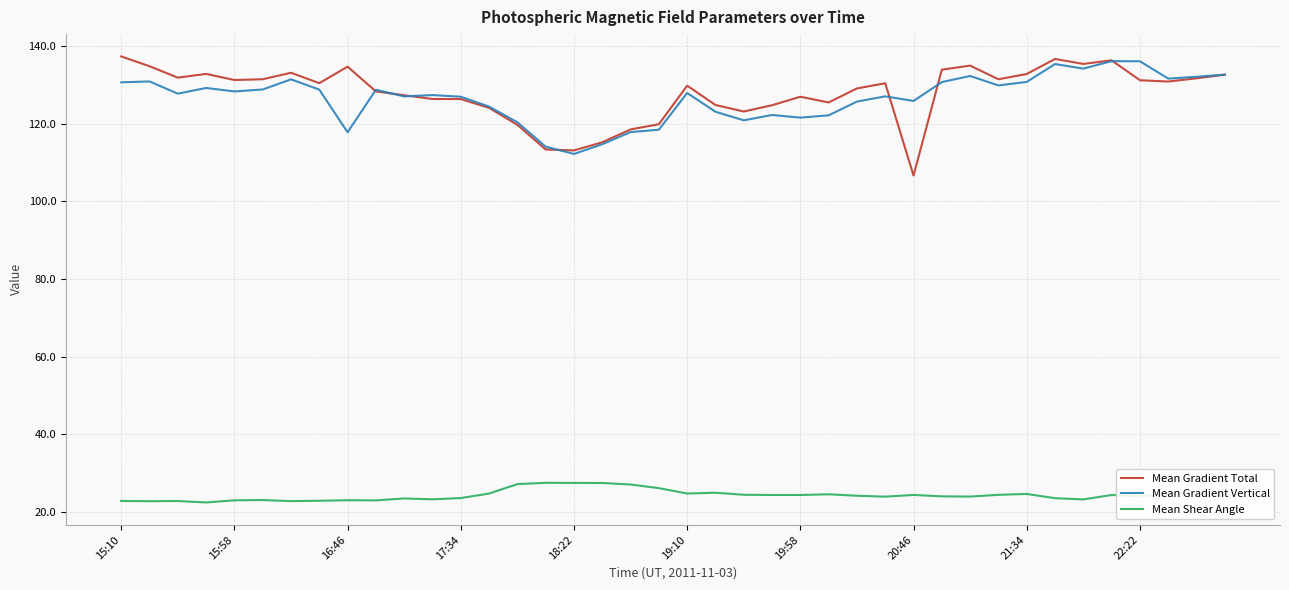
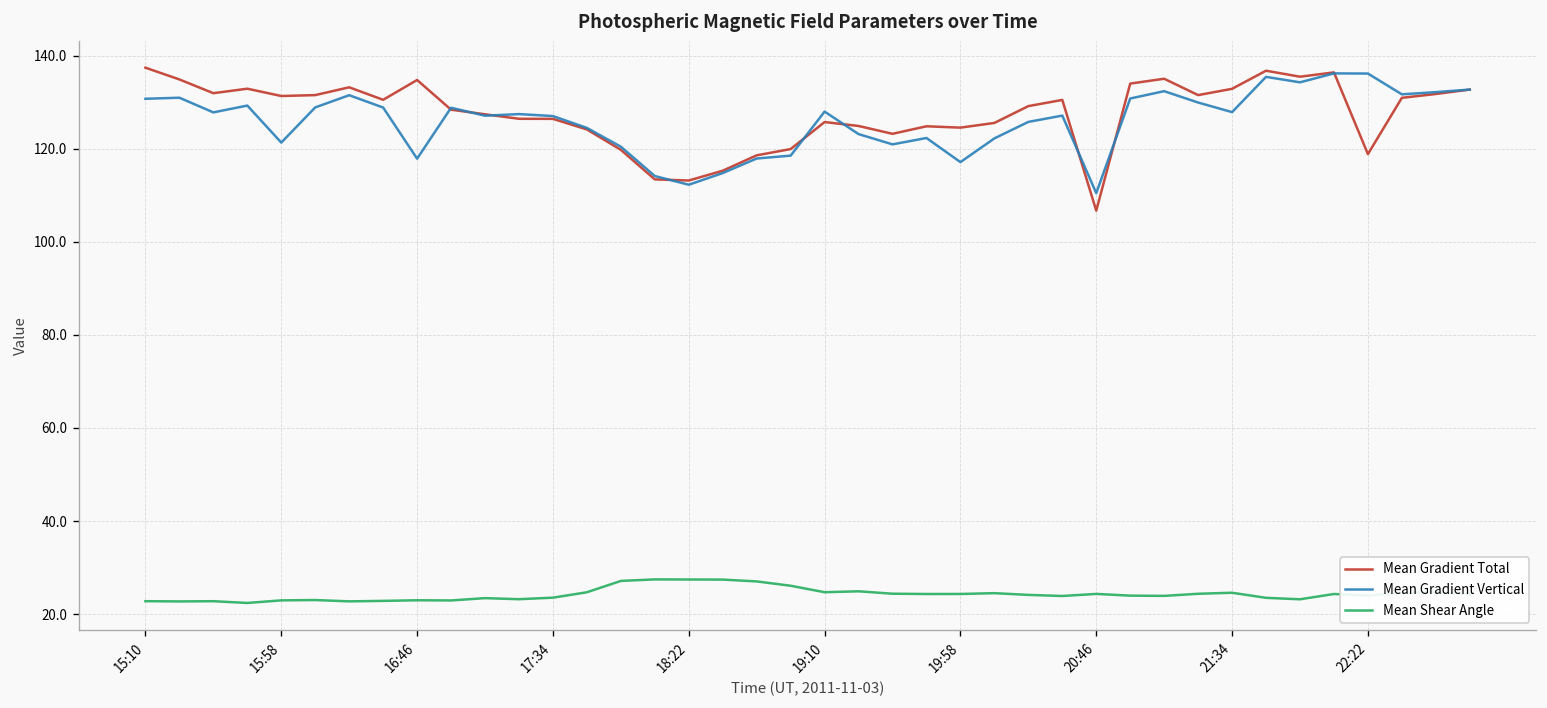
Mean Gradient Vertical, 15:58: 128 -> 121
Mean Gradient Total, 19:10: 130 -> 126
Mean Gradient Total, 19:58: 127 -> 125
Mean Gradient Vertical, 19:58: 122 -> 117
Mean Gradient Vertical, 20:46: 126 -> 110
Mean Gradient Vertical, 21:34: 131 -> 128
Mean Gradient Total, 22:22: 131 -> 119
